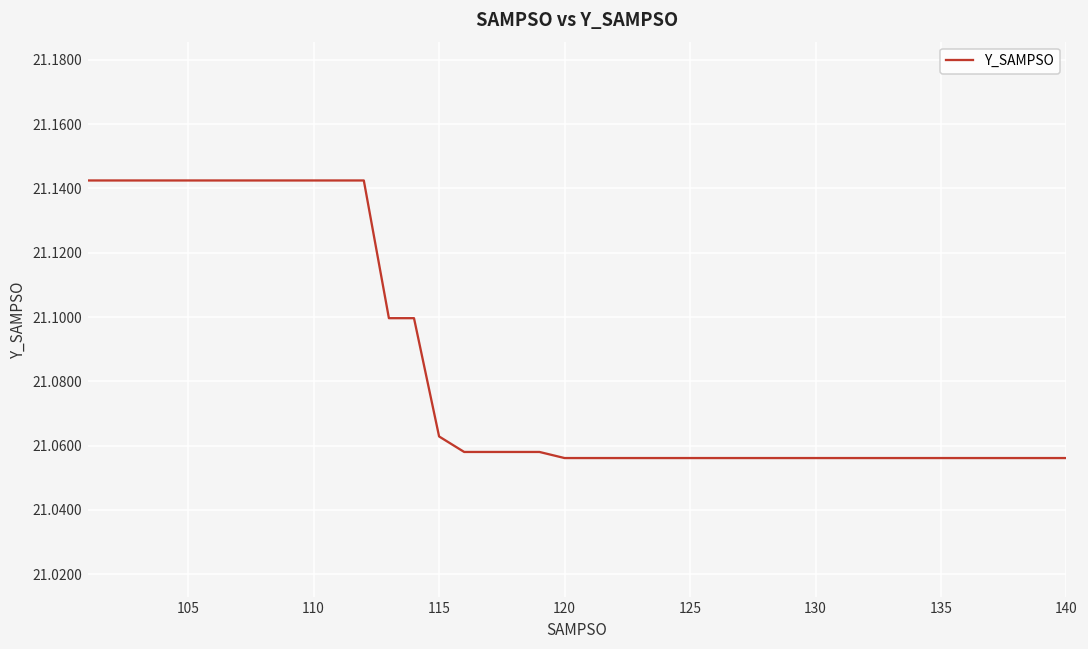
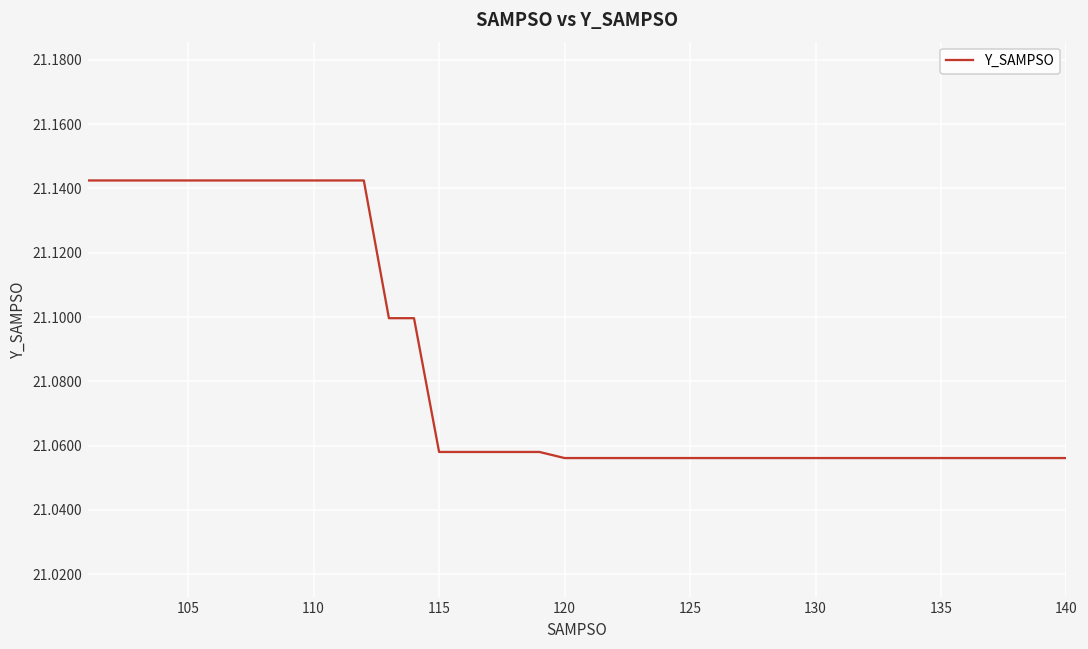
115: 21.063 -> 21.058
